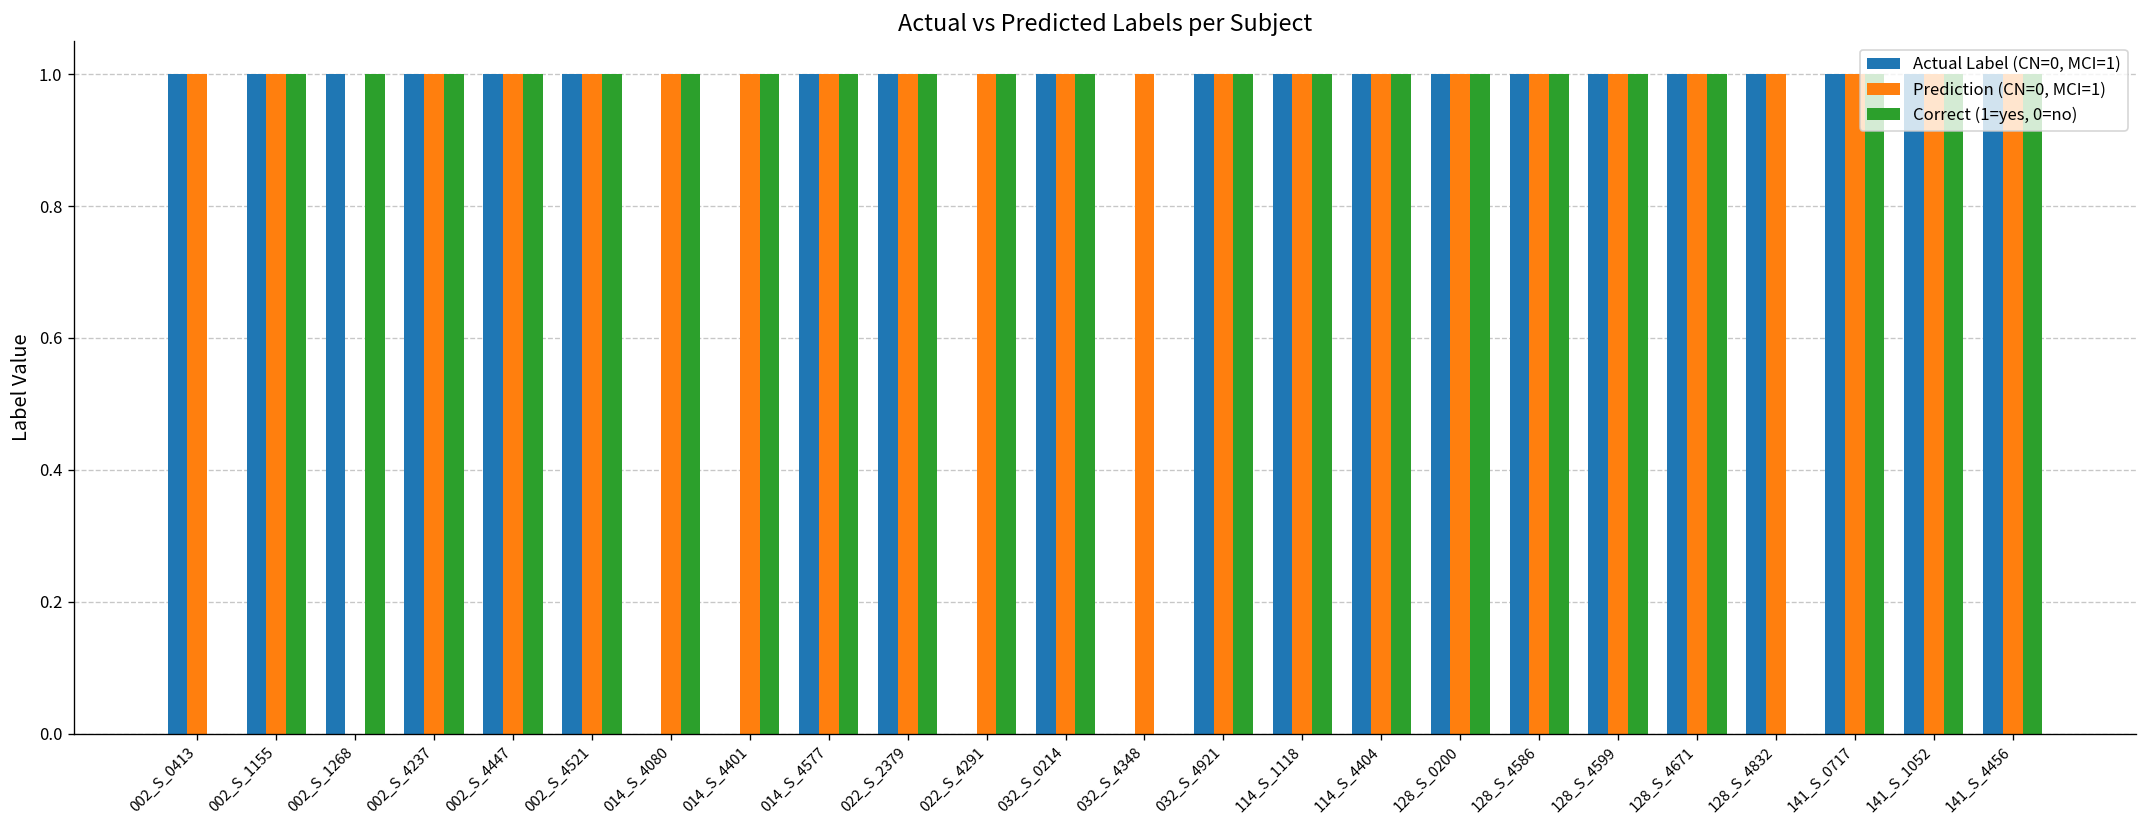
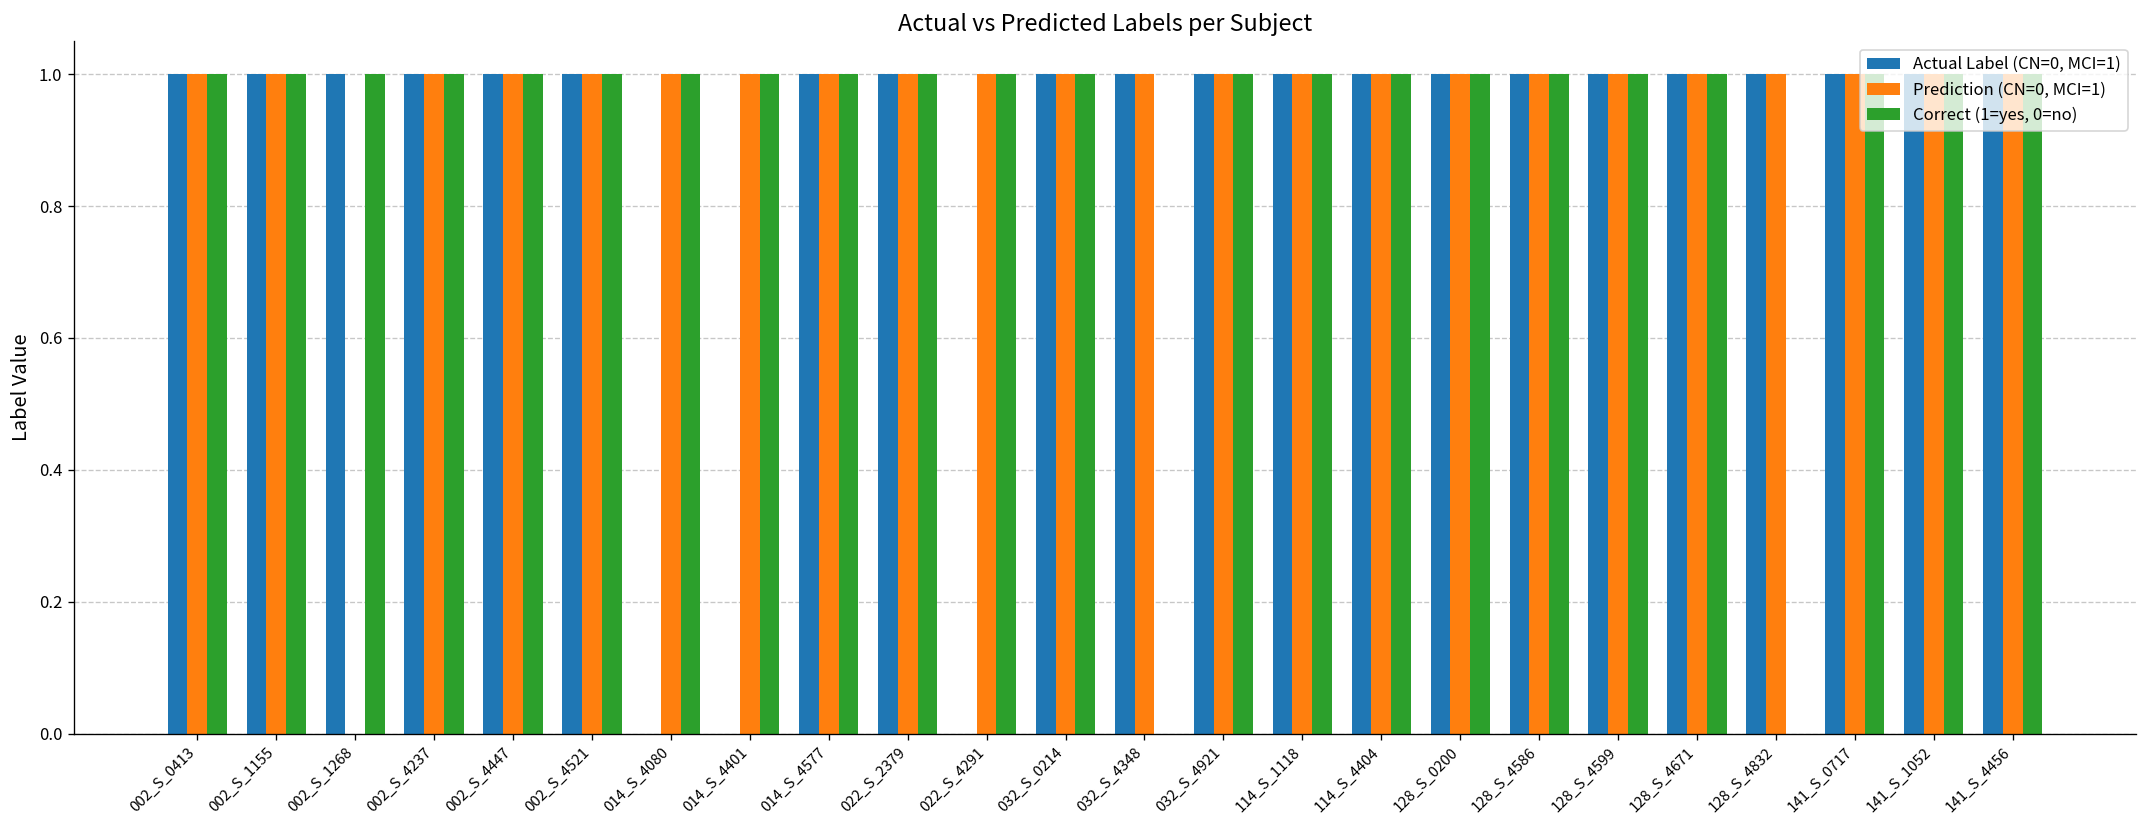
Correct (1=yes, 0=no), 002_S_0413: 0 -> 1
Actual Label (CN=0, MCI=1), 032_S_4348: 0 -> 1
